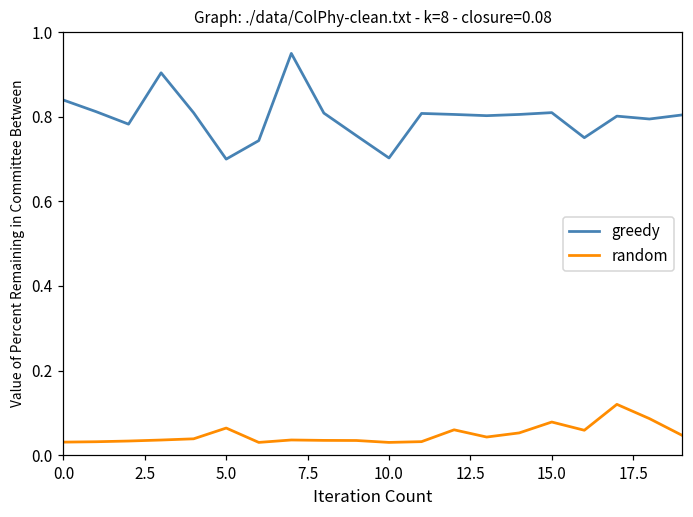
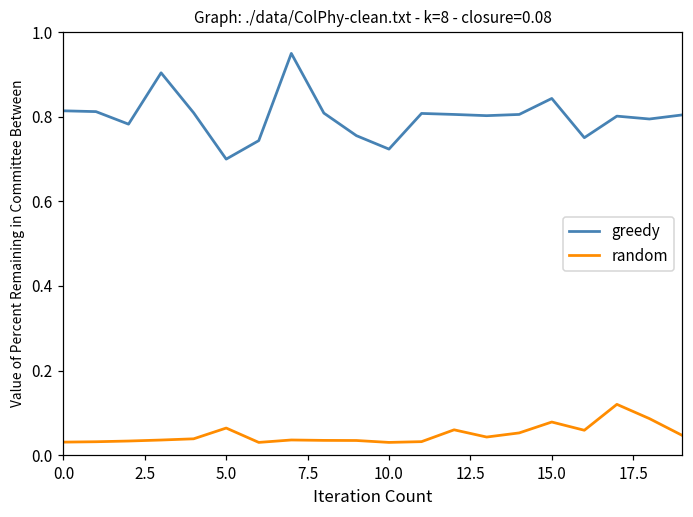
greedy, 0.0: 0.84 -> 0.81
greedy, 10.0: 0.70 -> 0.72
greedy, 15.0: 0.81 -> 0.84
